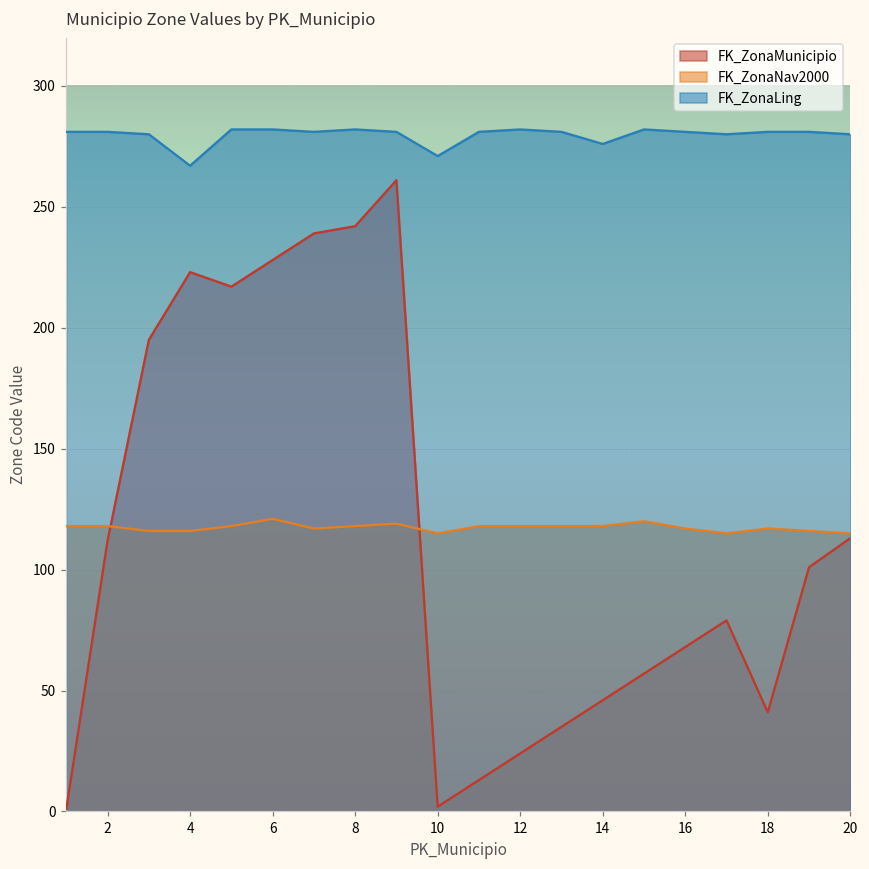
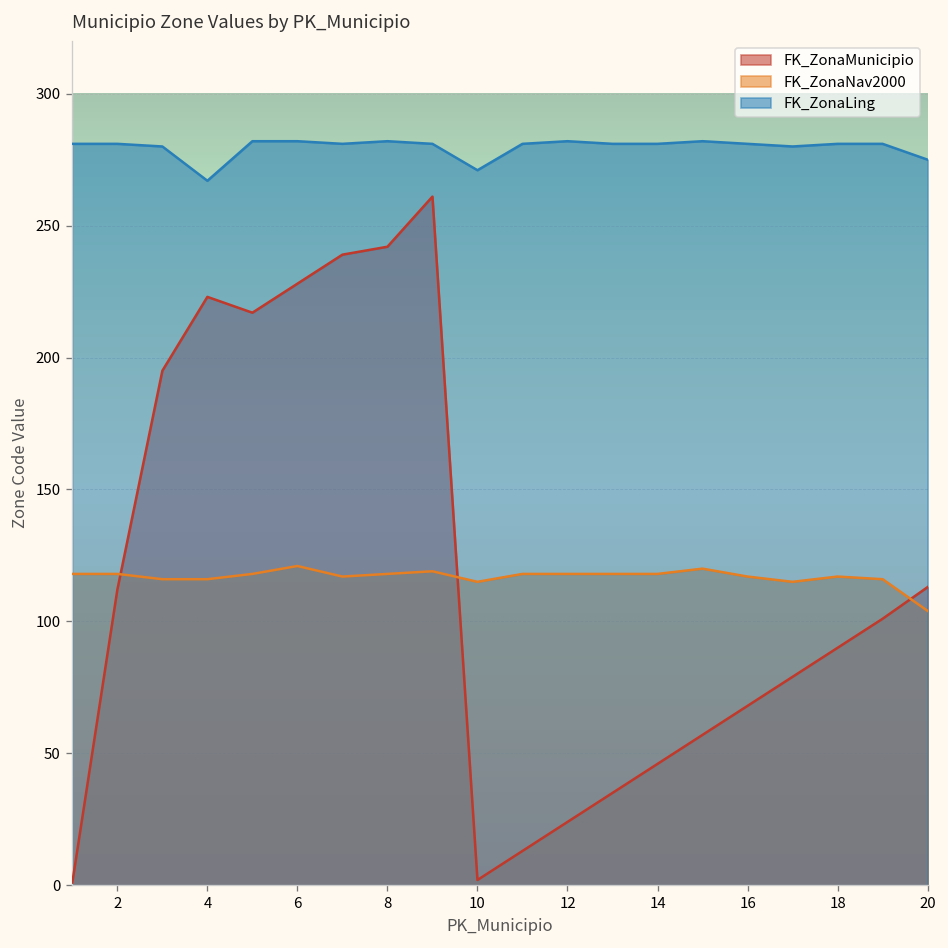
FK_ZonaLing, 14: 276 -> 281
FK_ZonaMunicipio, 18: 41 -> 90
FK_ZonaNav2000, 20: 115 -> 104
FK_ZonaLing, 20: 280 -> 275
